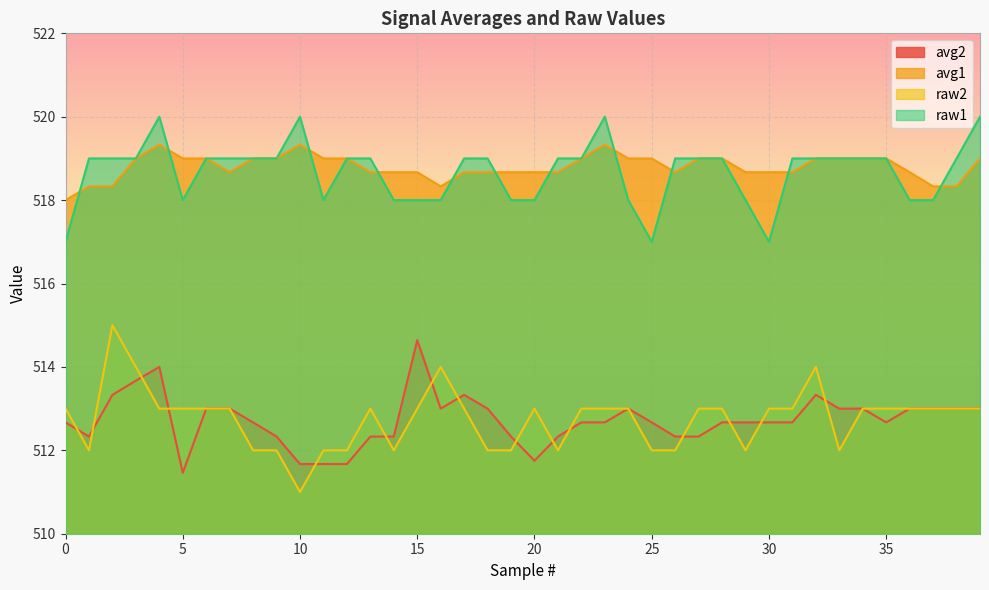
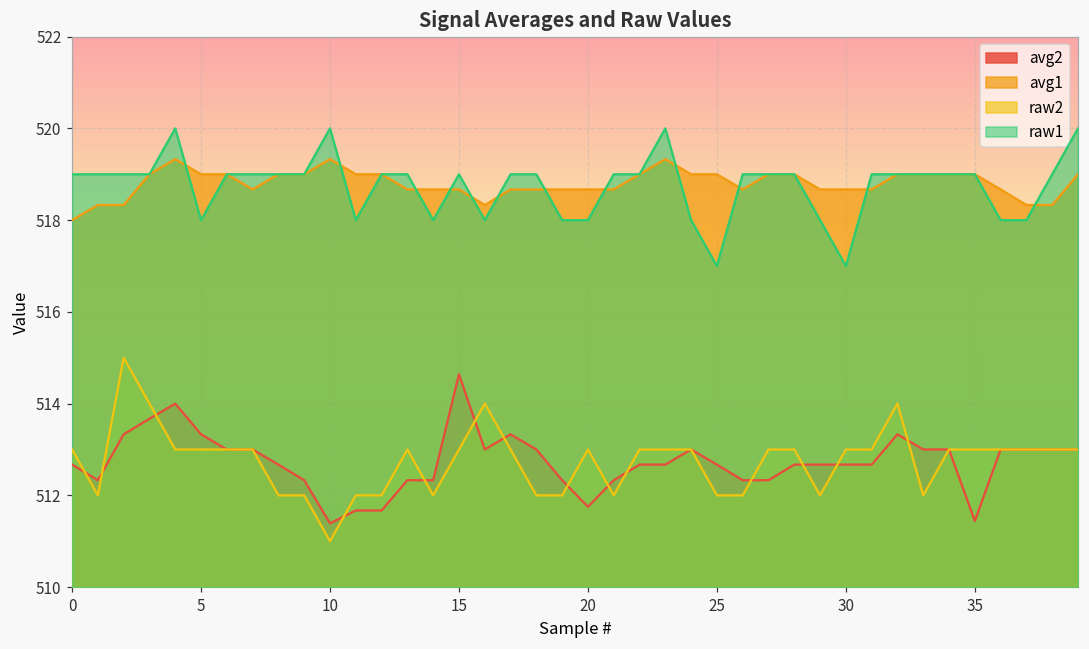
raw1, 0: 517 -> 519
avg2, 5: 511.5 -> 513.3
avg2, 10: 511.7 -> 511.4
raw1, 15: 518 -> 519
avg2, 35: 512.7 -> 511.4
